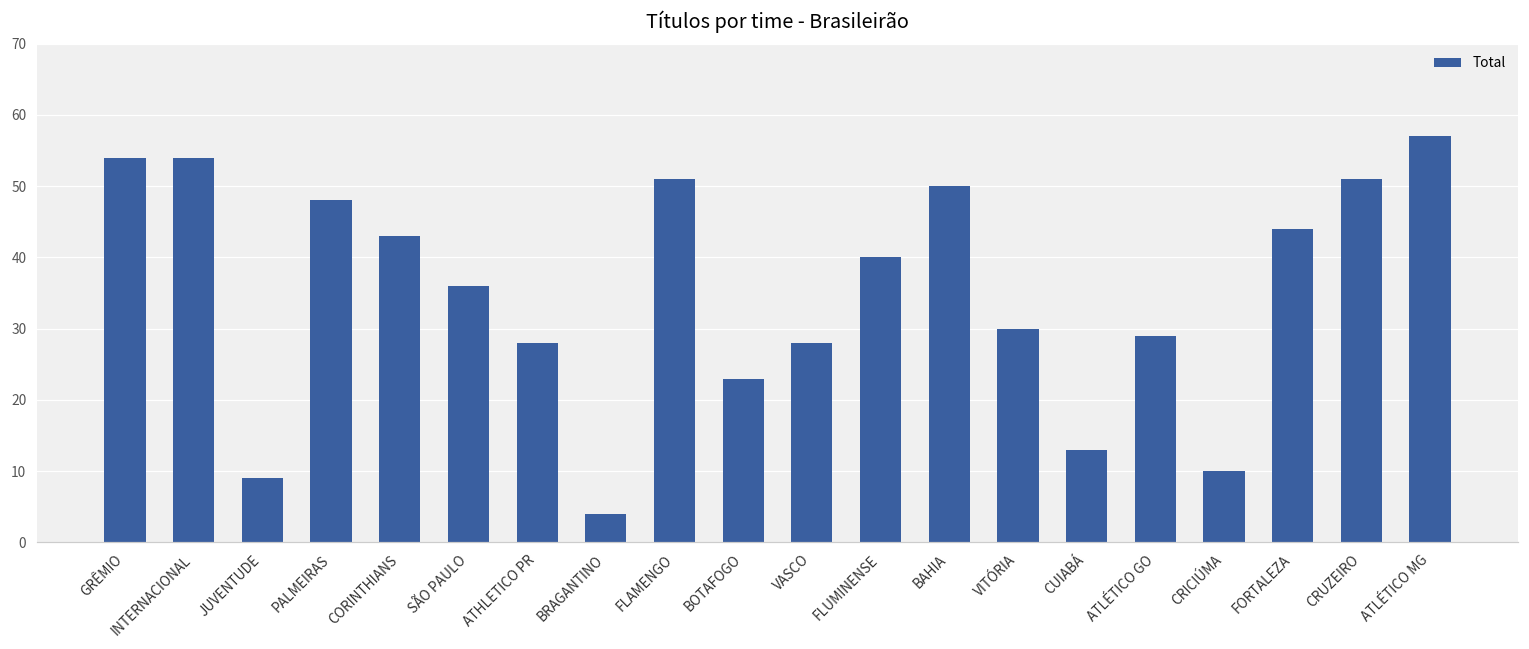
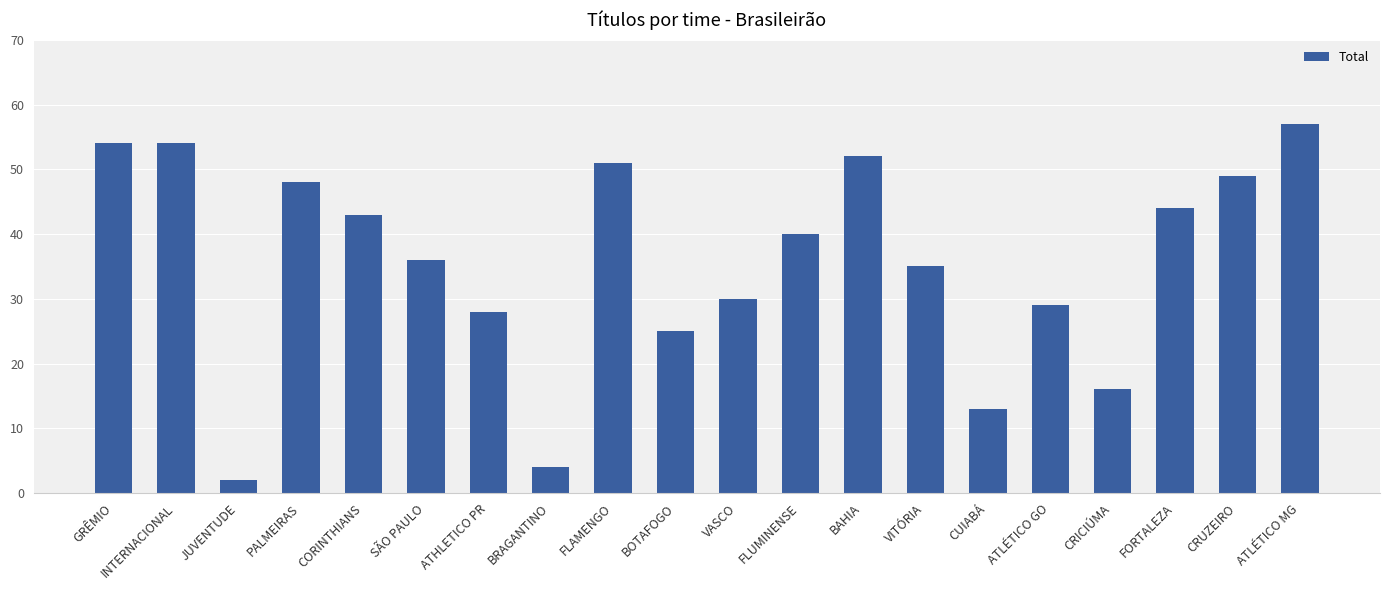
JUVENTUDE: 9 -> 2
BOTAFOGO: 23 -> 25
VASCO: 28 -> 30
BAHIA: 50 -> 52
VITÓRIA: 30 -> 35
CRICIÚMA: 10 -> 16
CRUZEIRO: 51 -> 49
